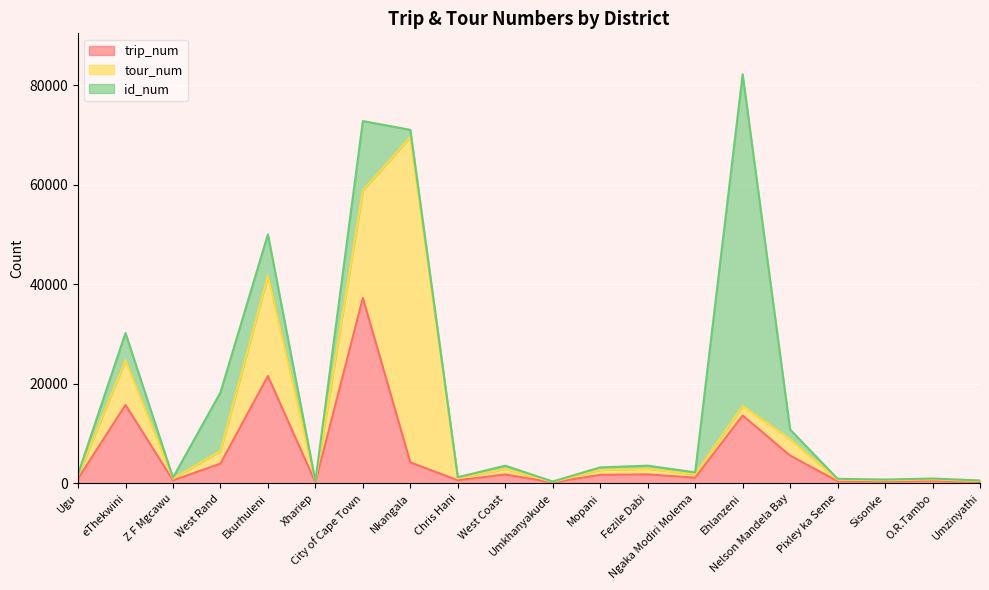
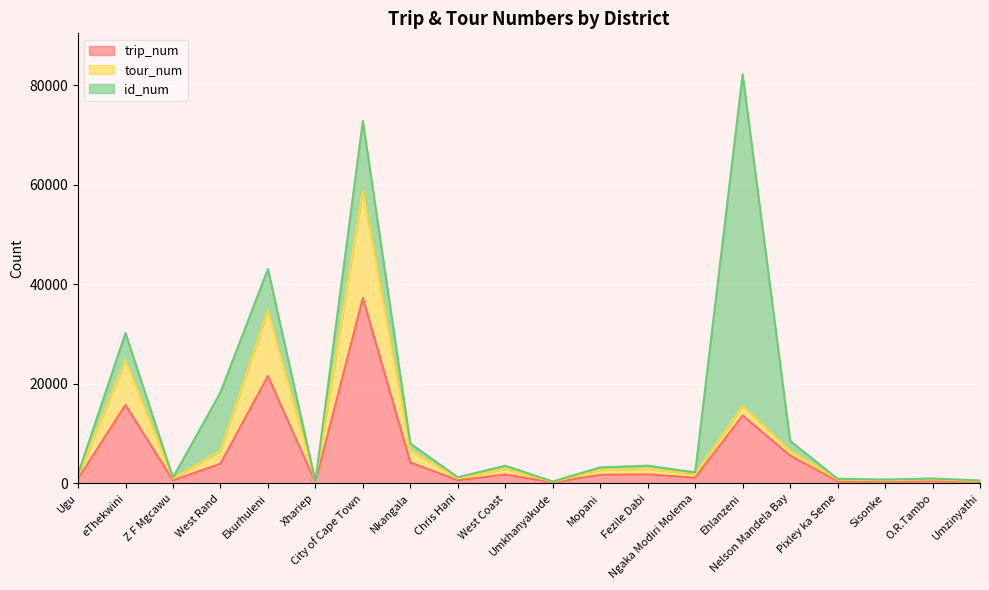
tour_num, Ekurhuleni: 20000 -> 13000
tour_num, Nkangala: 65000 -> 2000
tour_num, Nelson Mandela Bay: 3000 -> 1000
